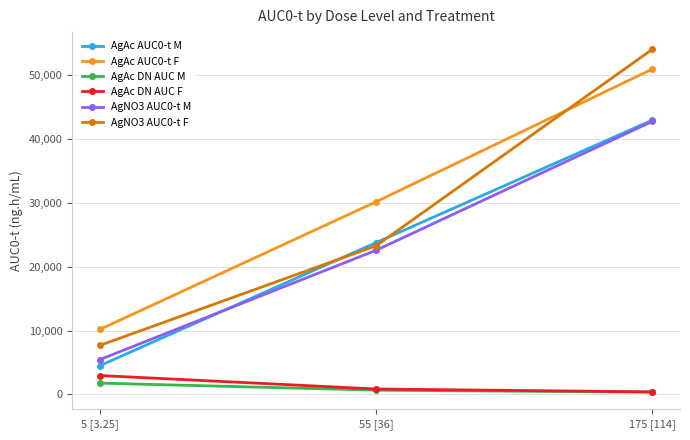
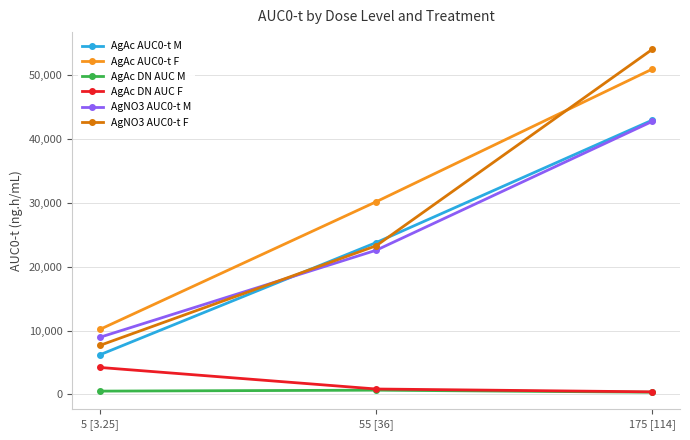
AgAc AUC0-t M, 5 [3.25]: 5,000 -> 6,000
AgAc DN AUC M, 5 [3.25]: 2,000 -> 1,000
AgAc DN AUC F, 5 [3.25]: 3,000 -> 4,000
AgNO3 AUC0-t M, 5 [3.25]: 5,000 -> 9,000
